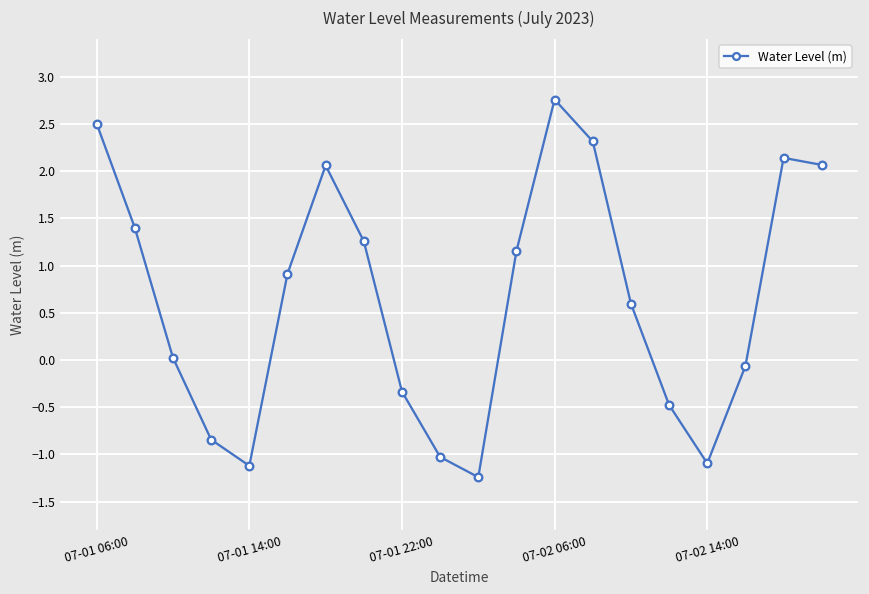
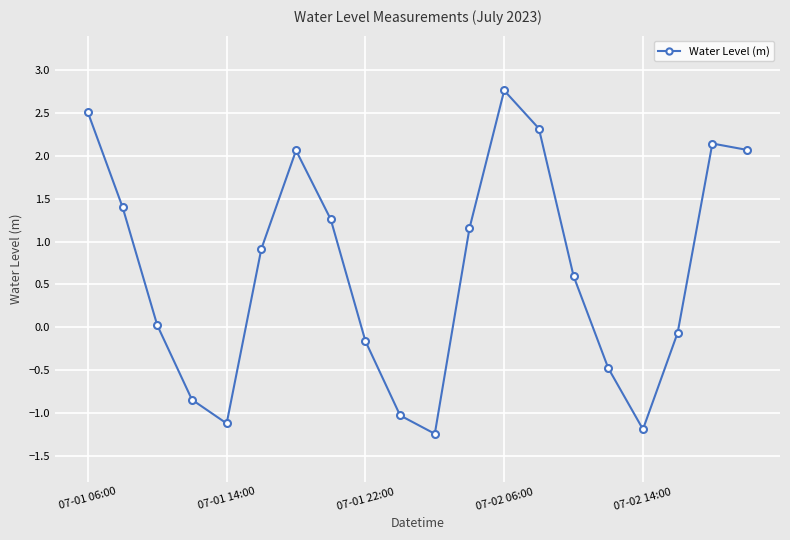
07-01 22:00: -0.3 -> -0.2
07-02 14:00: -1.1 -> -1.2
